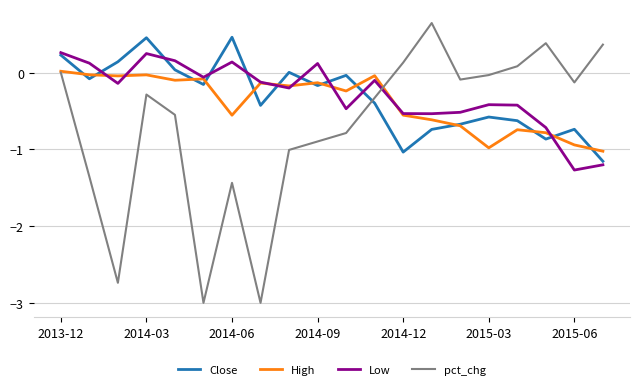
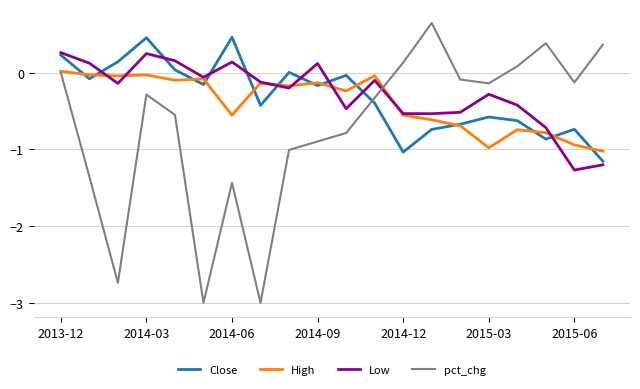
Low, 2015-03: -0.4 -> -0.3
pct_chg, 2015-03: 0.0 -> -0.1
